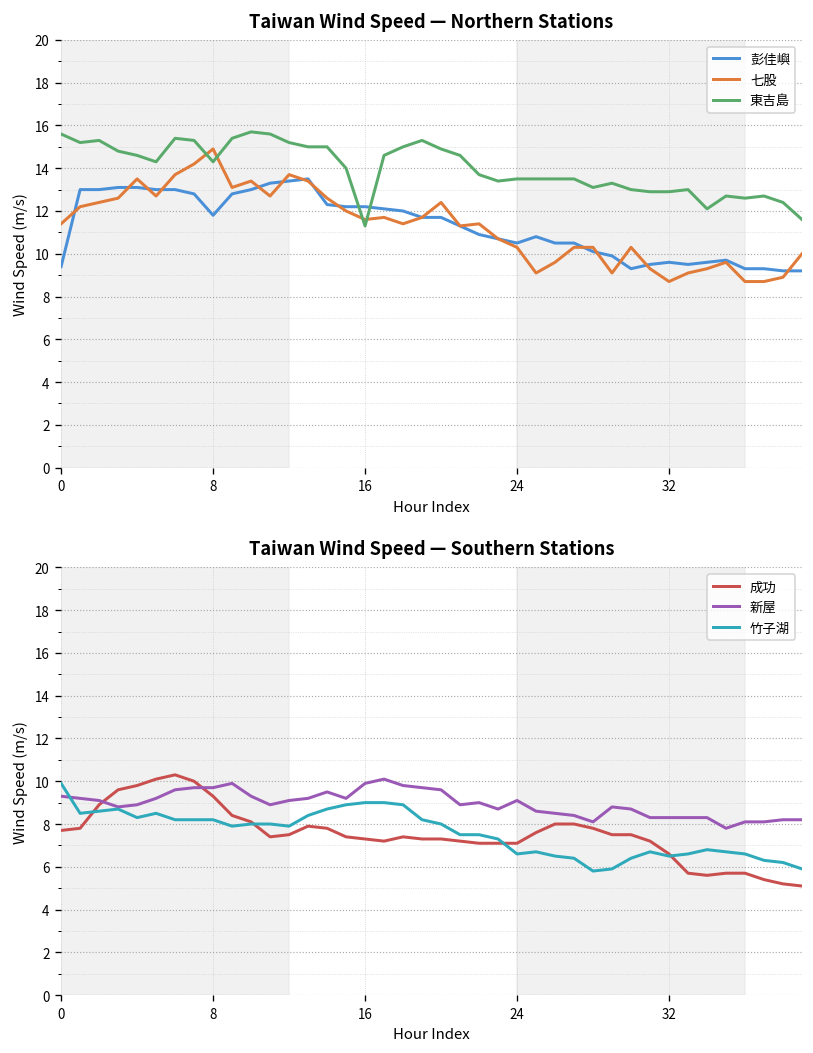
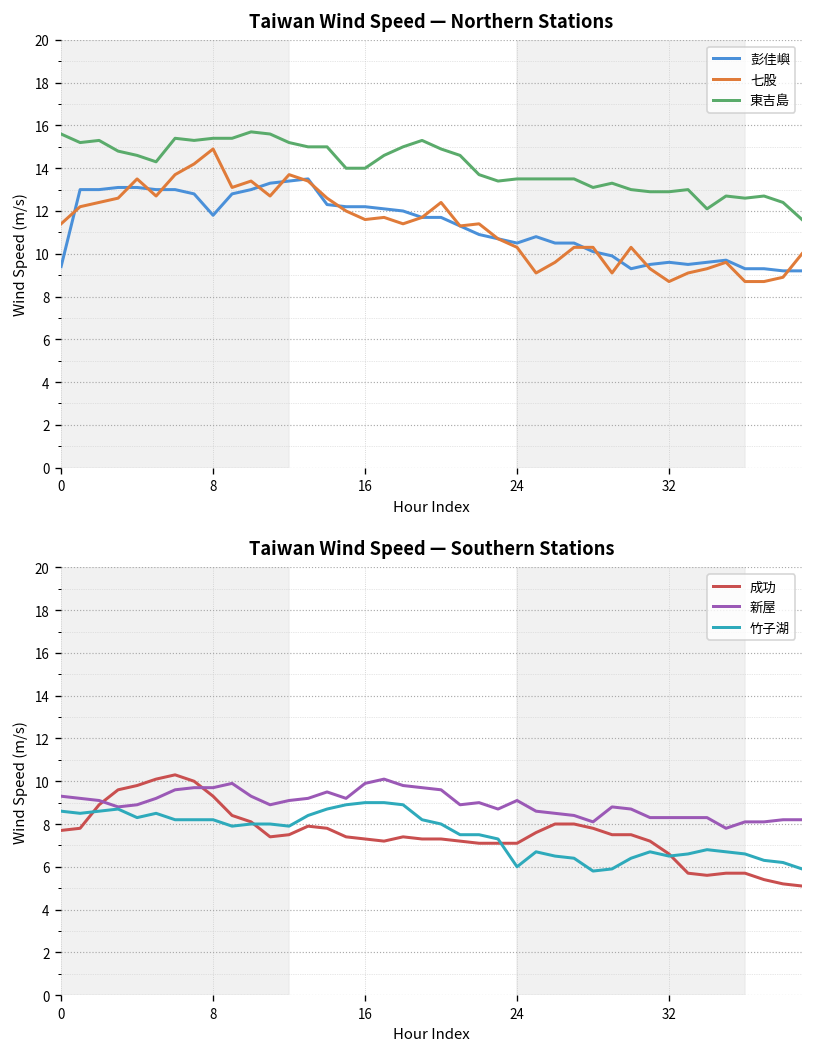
Taiwan Wind Speed — Northern Stations, 東吉島, 8: 14.3 -> 15.4
Taiwan Wind Speed — Northern Stations, 東吉島, 16: 11.3 -> 14.0
Taiwan Wind Speed — Southern Stations, 竹子湖, 0: 9.9 -> 8.6
Taiwan Wind Speed — Southern Stations, 竹子湖, 24: 6.6 -> 6.0
